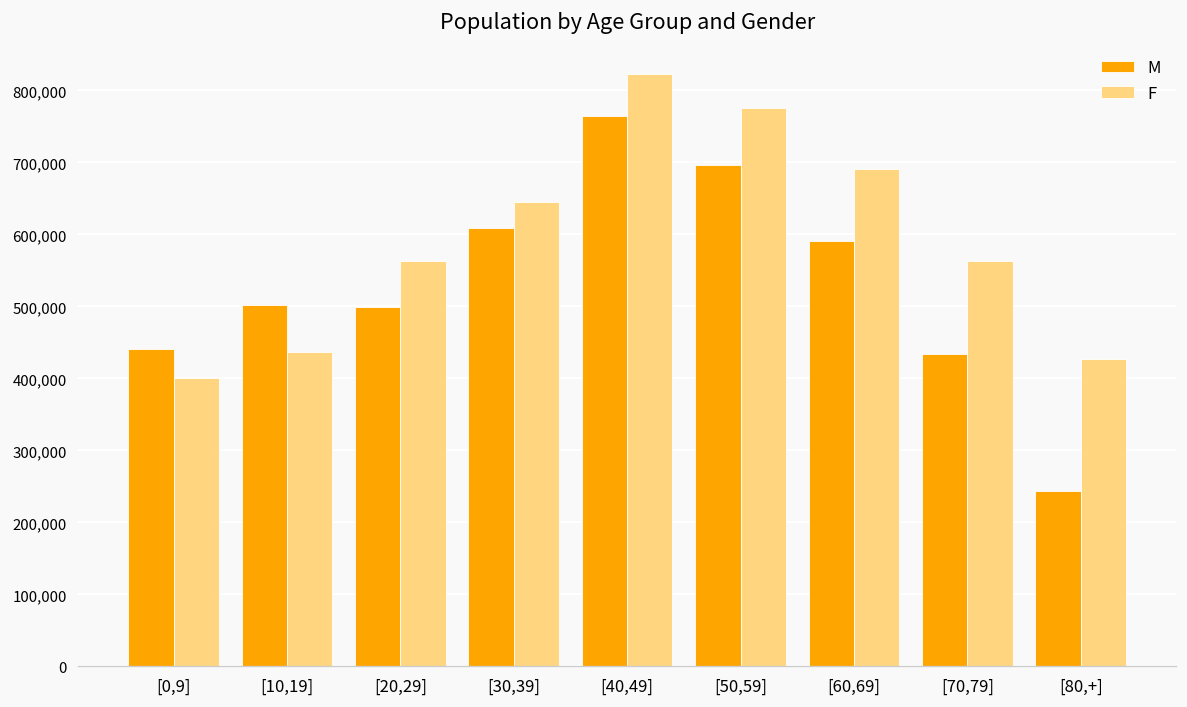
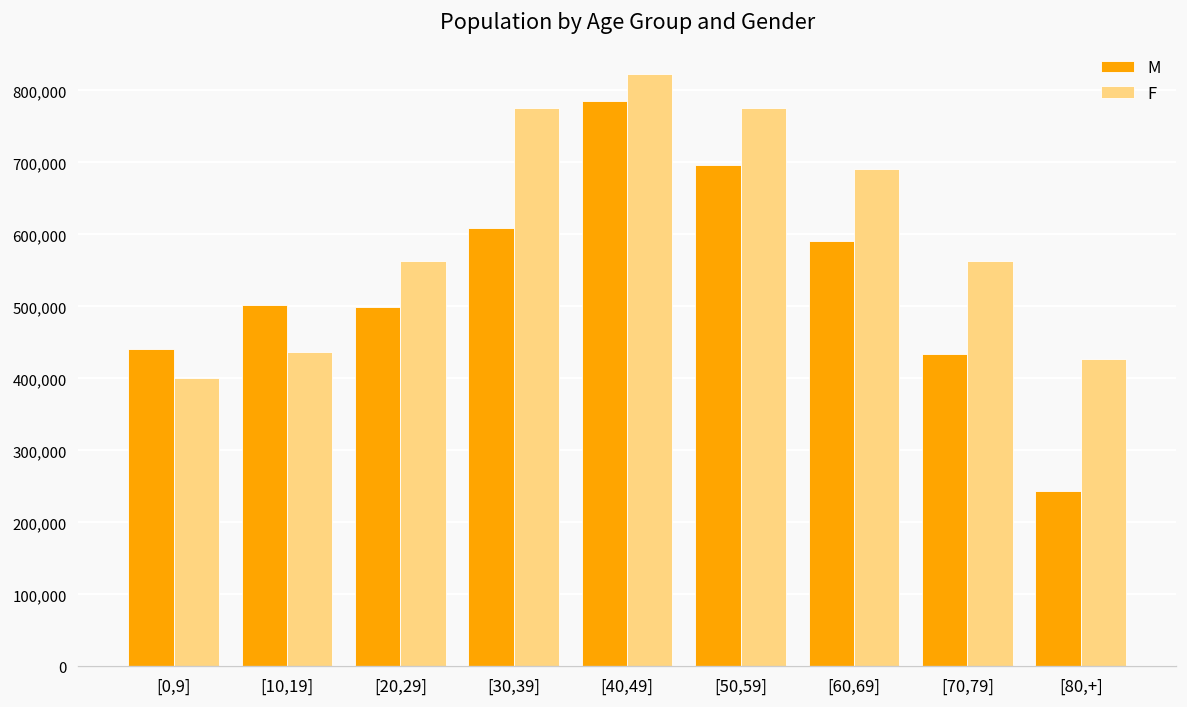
F, [30,39]: 640,000 -> 780,000
M, [40,49]: 760,000 -> 790,000
